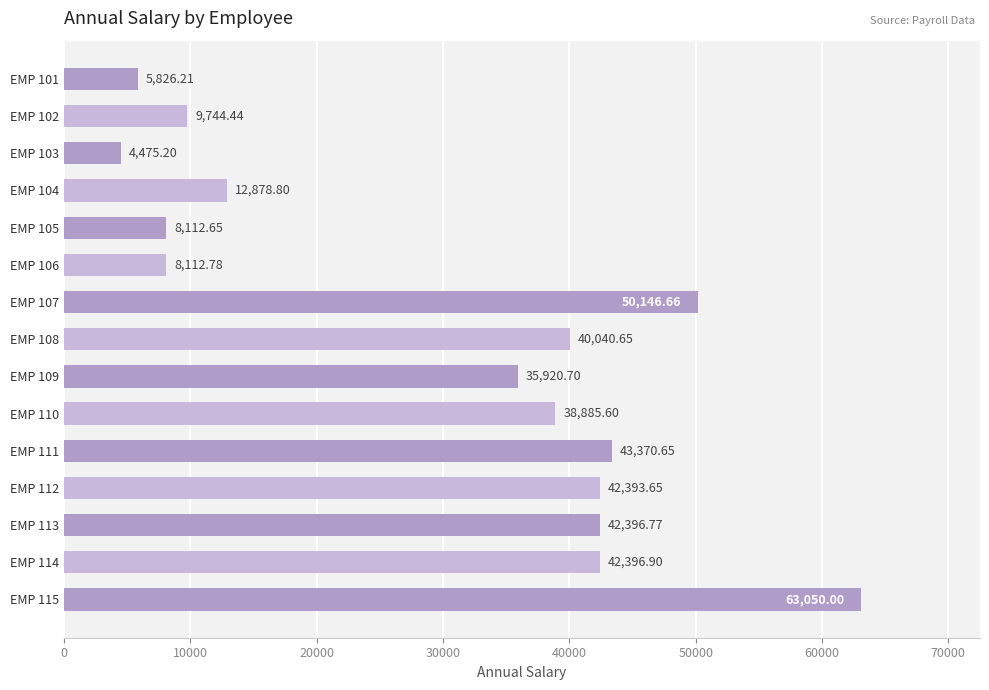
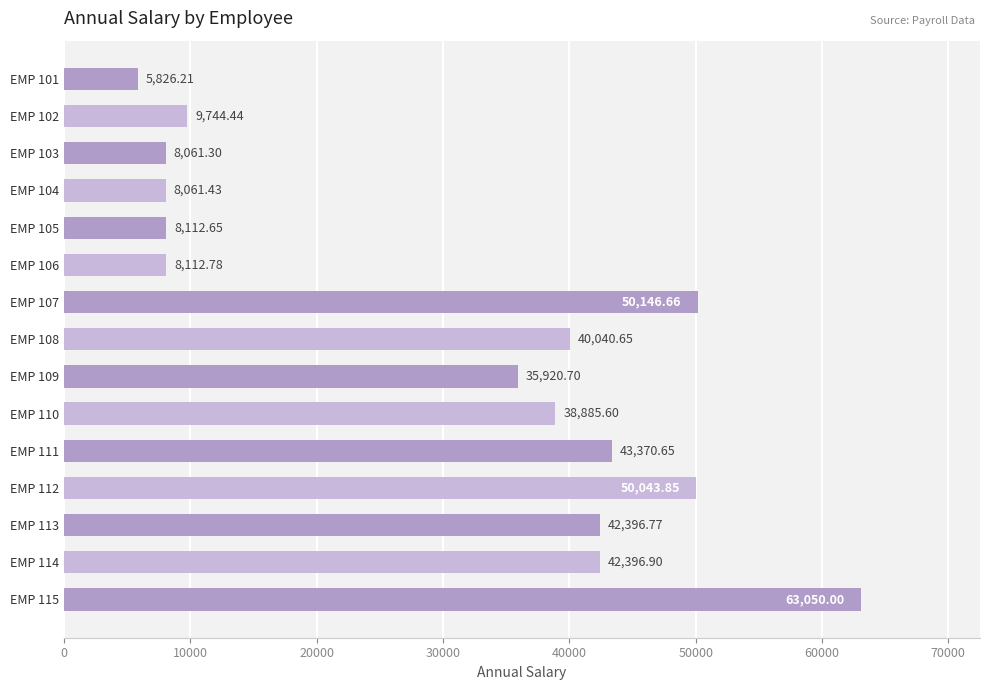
EMP 103: 4,475.20 -> 8,061.30
EMP 104: 12,878.80 -> 8,061.43
EMP 112: 42,393.65 -> 50,043.85
